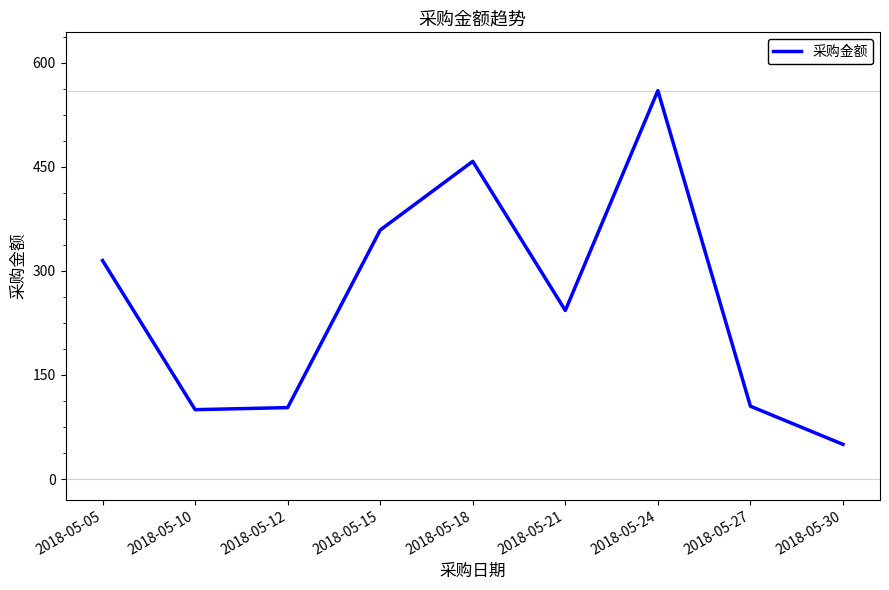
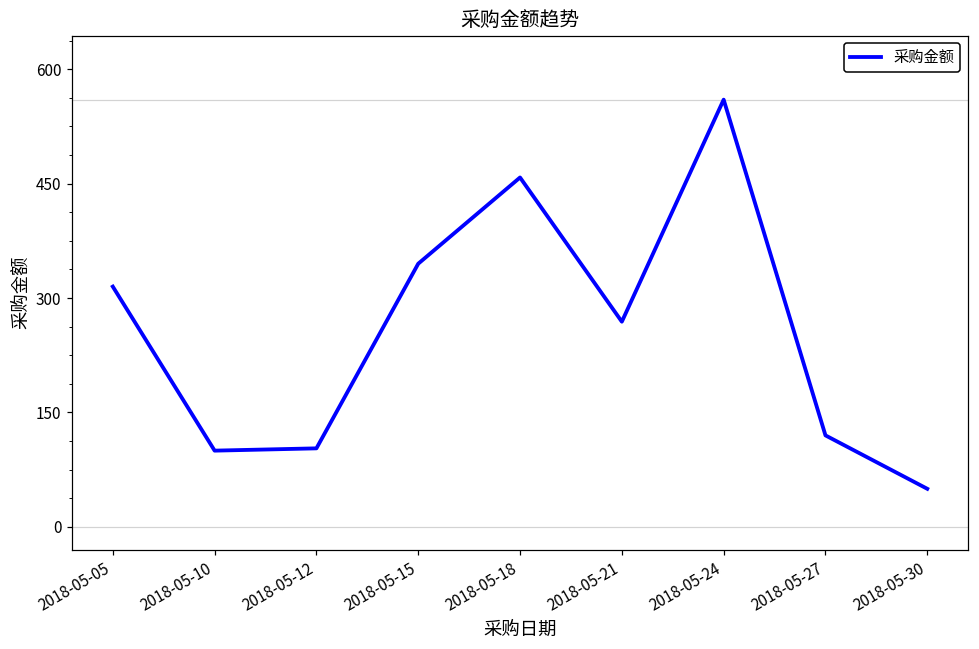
2018-05-15: 360 -> 350
2018-05-21: 240 -> 270
2018-05-27: 110 -> 120
